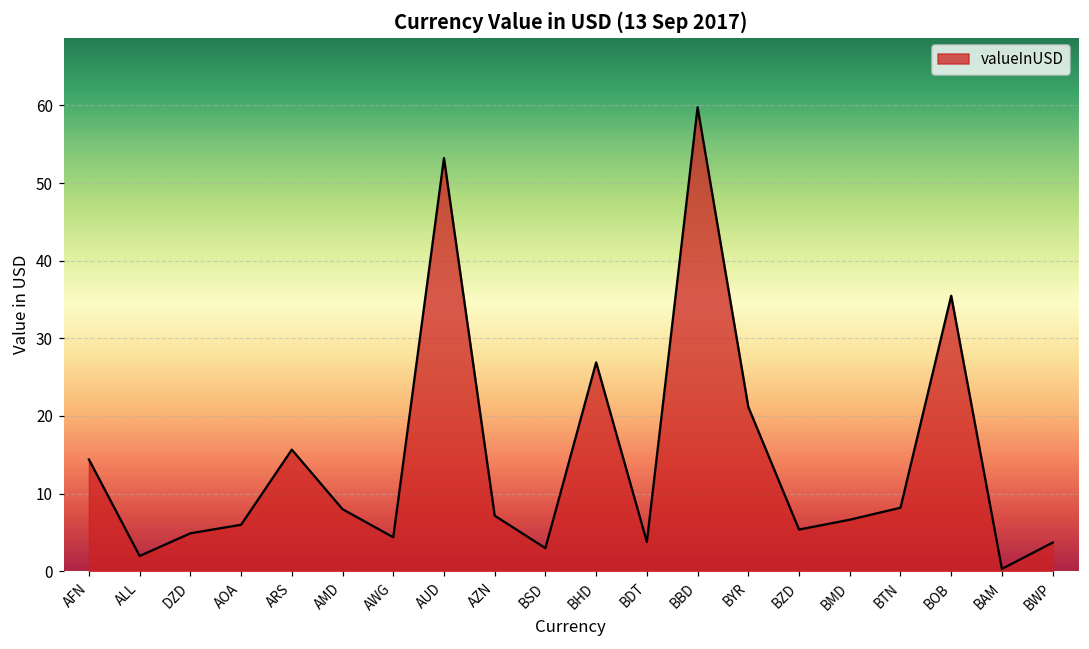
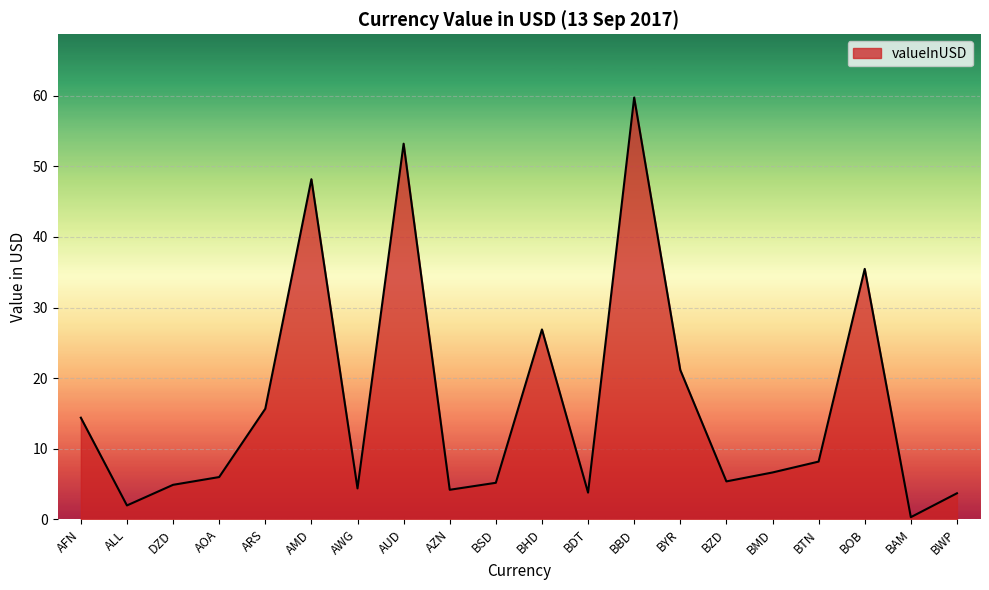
AMD: 8 -> 48
AZN: 7 -> 4
BSD: 3 -> 5
